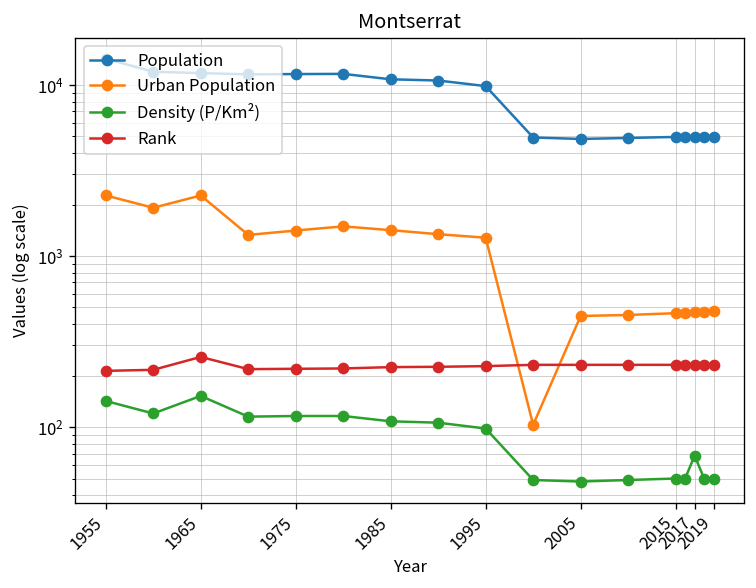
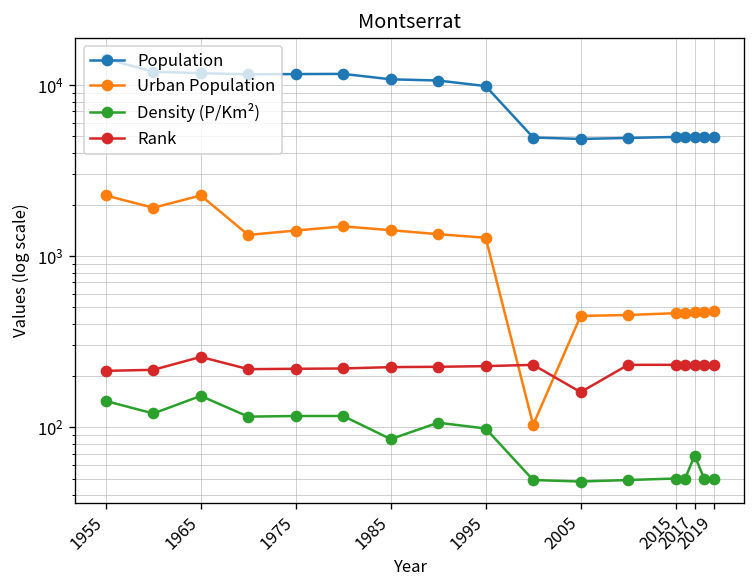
Density (P/Km²), 1985: 110 -> 90
Rank, 2005: 230 -> 160
